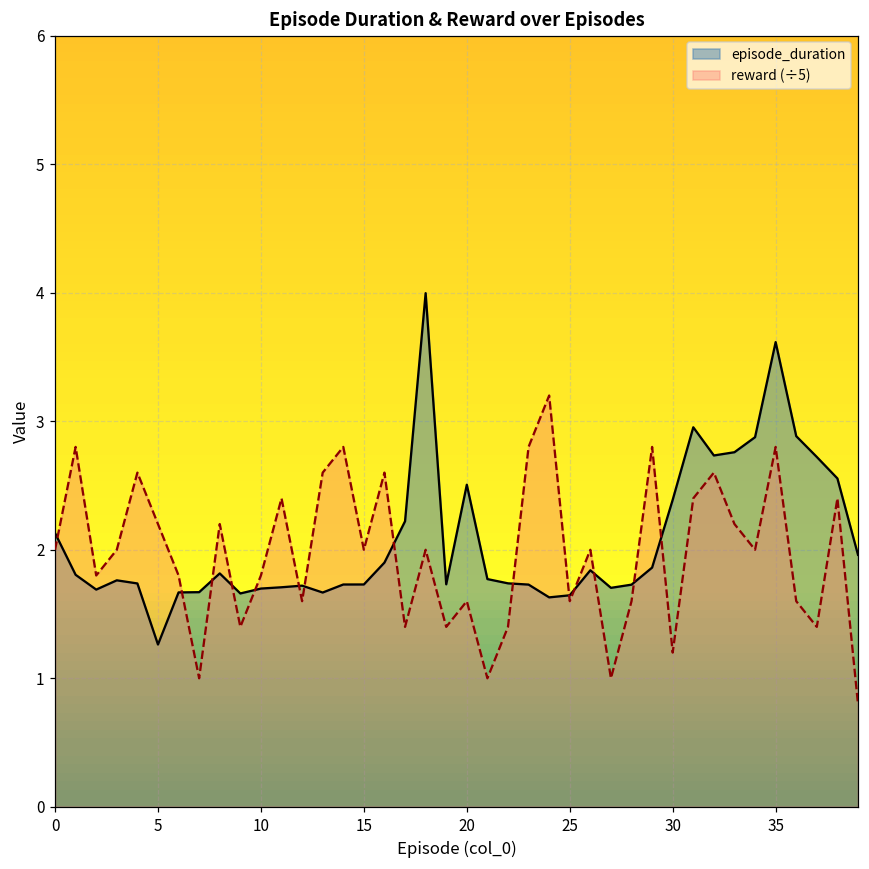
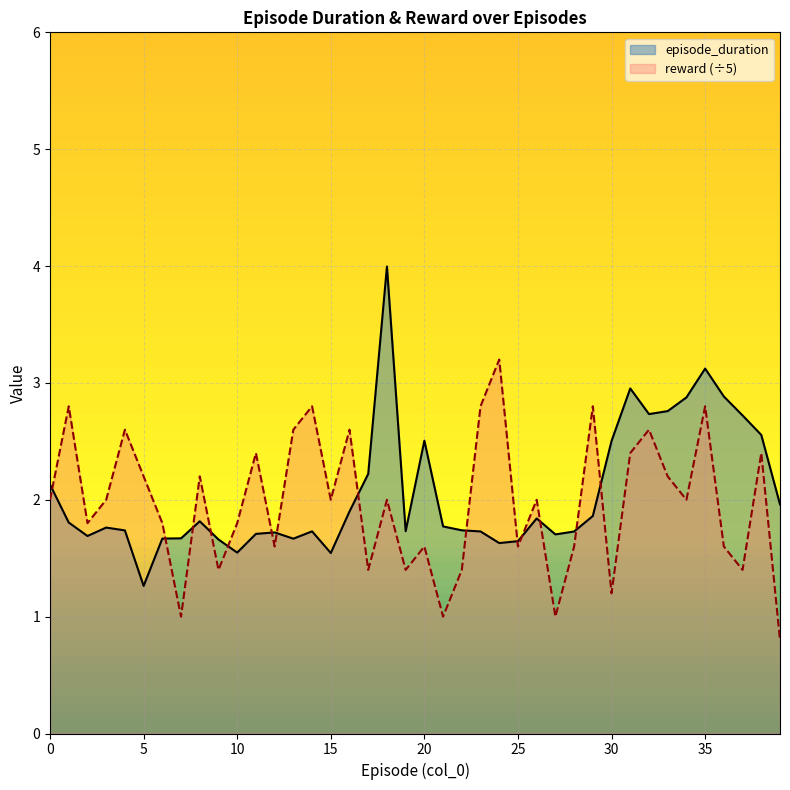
episode_duration, 10: 1.70 -> 1.55
episode_duration, 15: 1.73 -> 1.54
episode_duration, 30: 2.39 -> 2.50
episode_duration, 35: 3.62 -> 3.12
